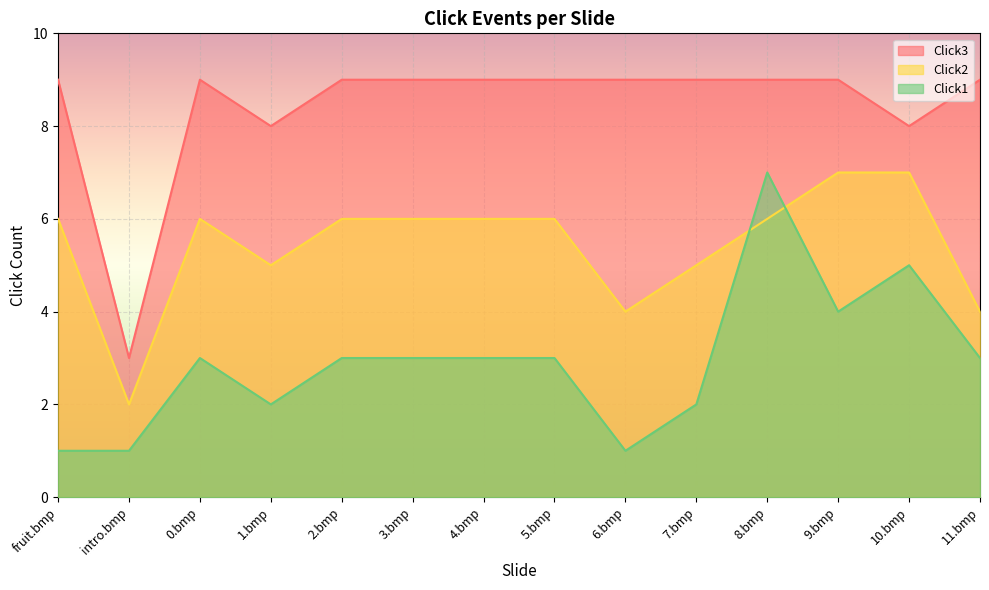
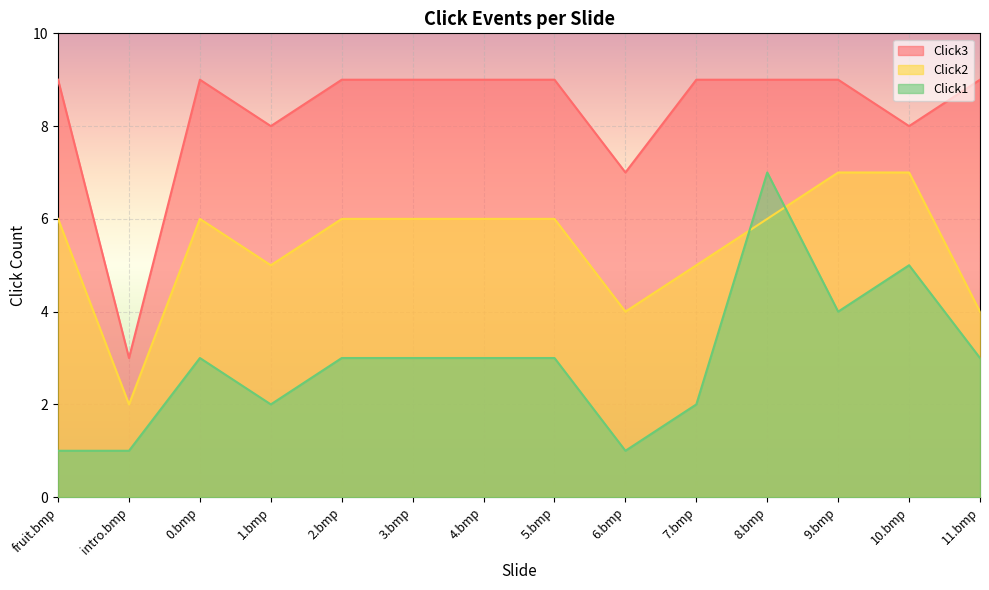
Click3, 6.bmp: 9 -> 7
